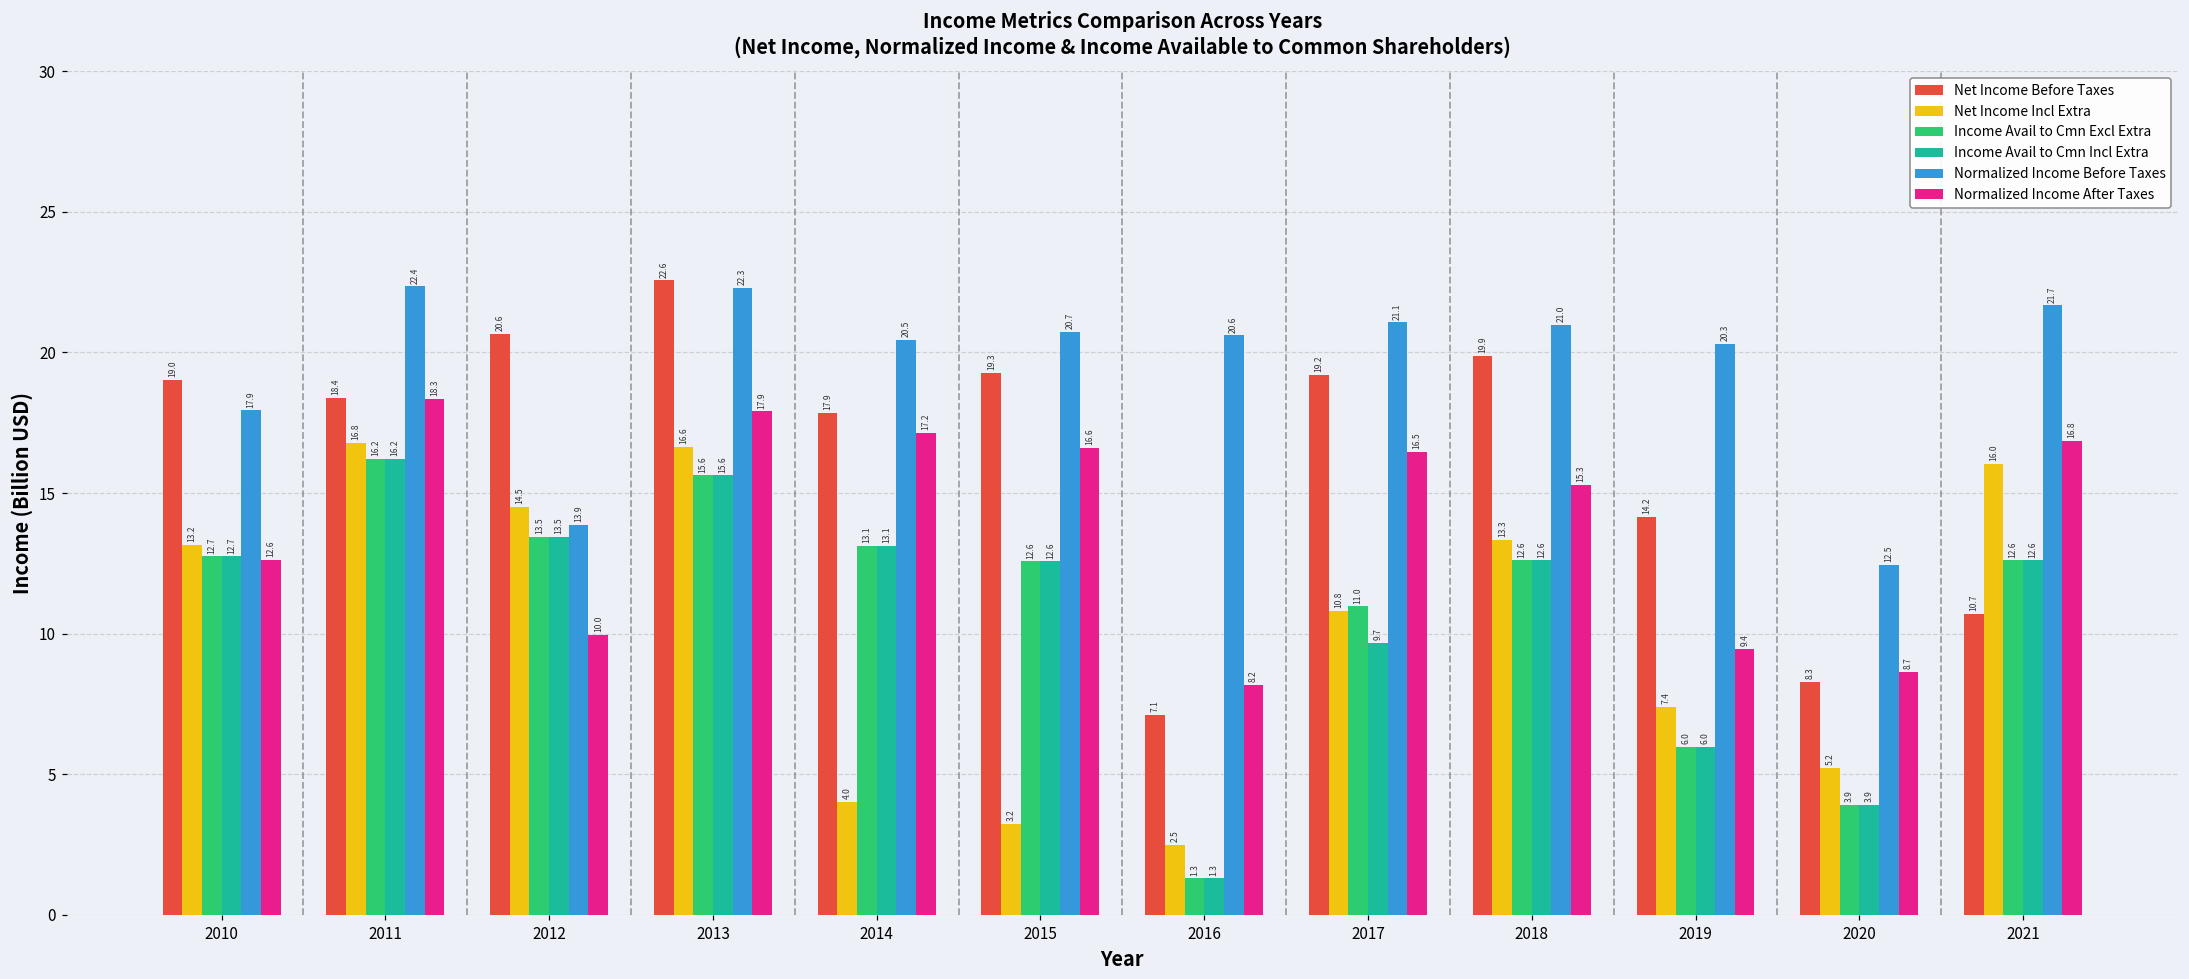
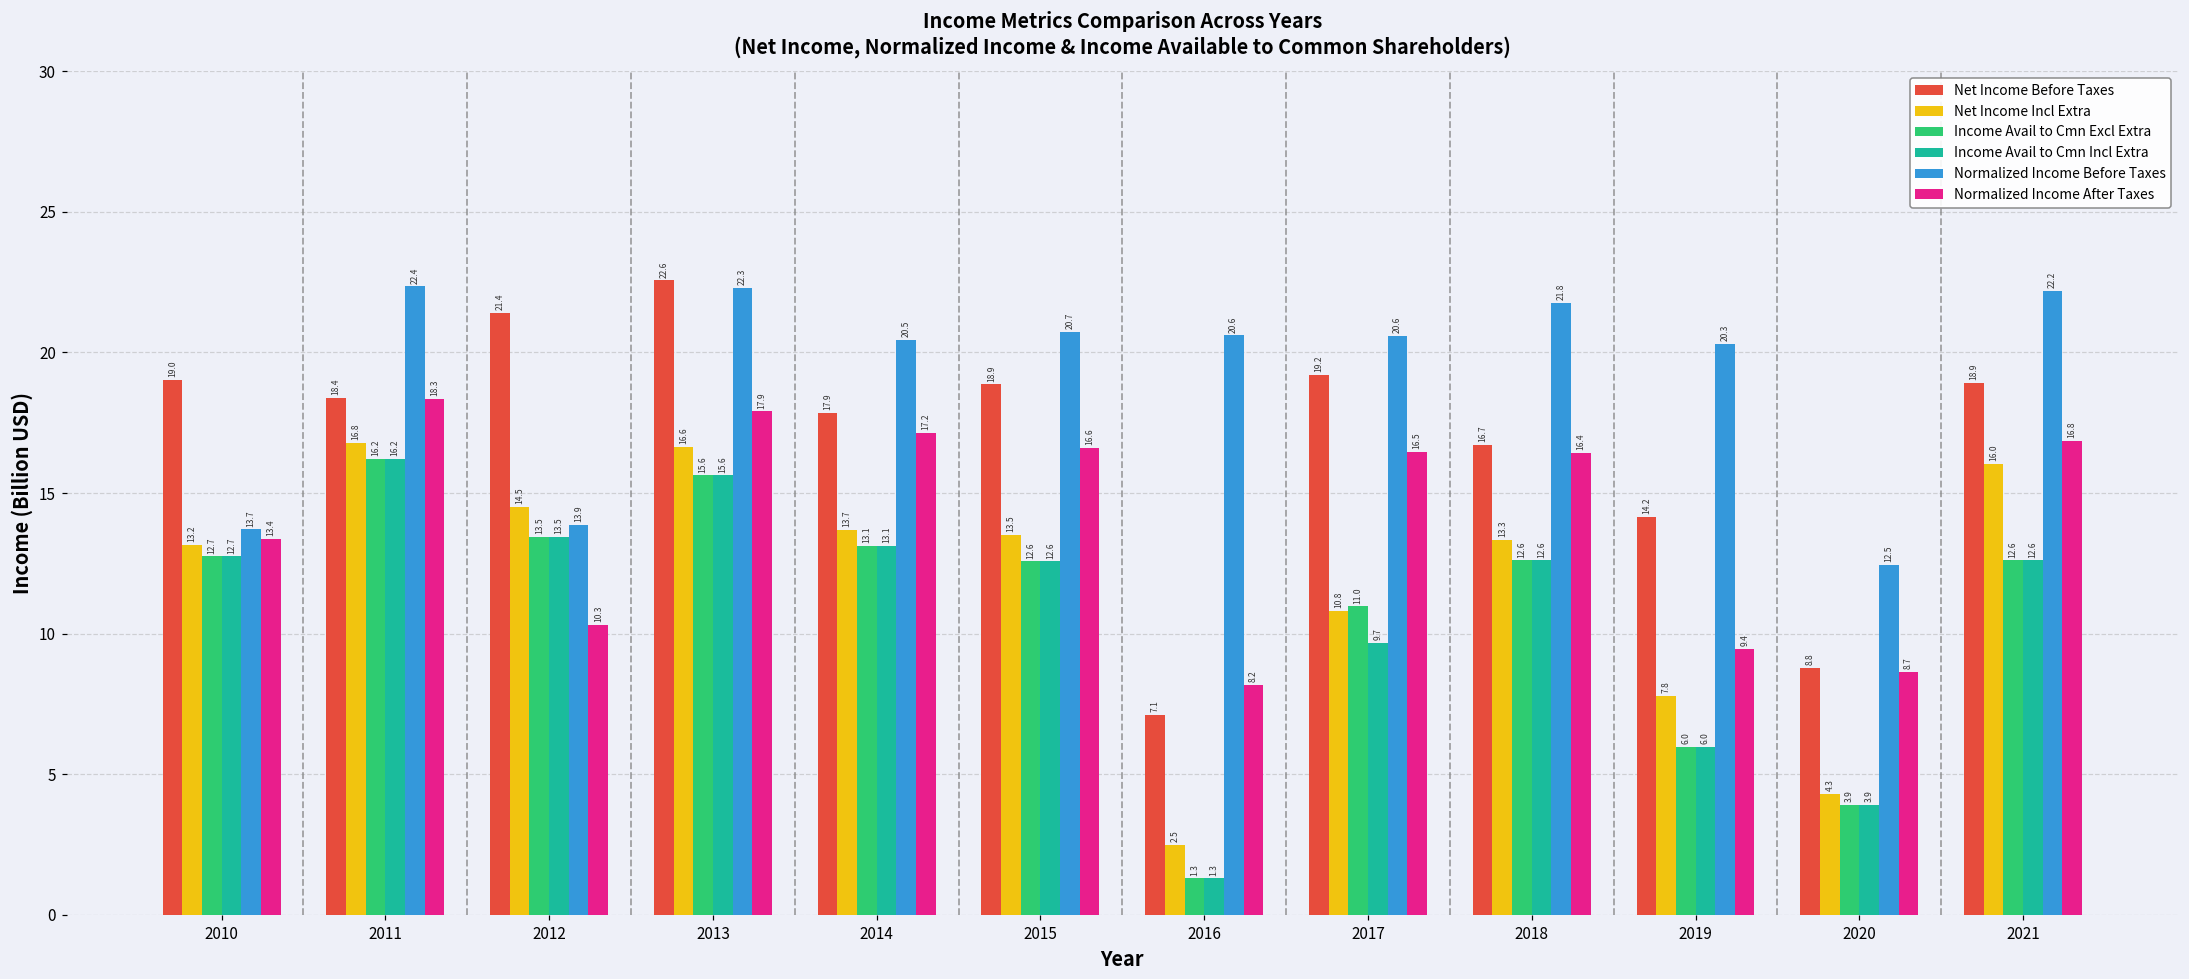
Normalized Income Before Taxes, 2010: 17.9 -> 13.7
Normalized Income After Taxes, 2010: 12.6 -> 13.4
Net Income Before Taxes, 2012: 20.6 -> 21.4
Normalized Income After Taxes, 2012: 10.0 -> 10.3
Net Income Incl Extra, 2014: 4.0 -> 13.7
Net Income Before Taxes, 2015: 19.3 -> 18.9
Net Income Incl Extra, 2015: 3.2 -> 13.5
Normalized Income Before Taxes, 2017: 21.1 -> 20.6
Net Income Before Taxes, 2018: 19.9 -> 16.7
Normalized Income Before Taxes, 2018: 21.0 -> 21.8
Normalized Income After Taxes, 2018: 15.3 -> 16.4
Net Income Incl Extra, 2019: 7.4 -> 7.8
Net Income Before Taxes, 2020: 8.3 -> 8.8
Net Income Incl Extra, 2020: 5.2 -> 4.3
Net Income Before Taxes, 2021: 10.7 -> 18.9
Normalized Income Before Taxes, 2021: 21.7 -> 22.2
